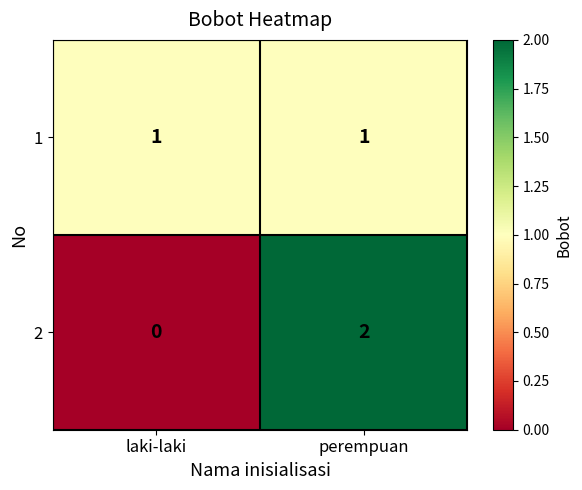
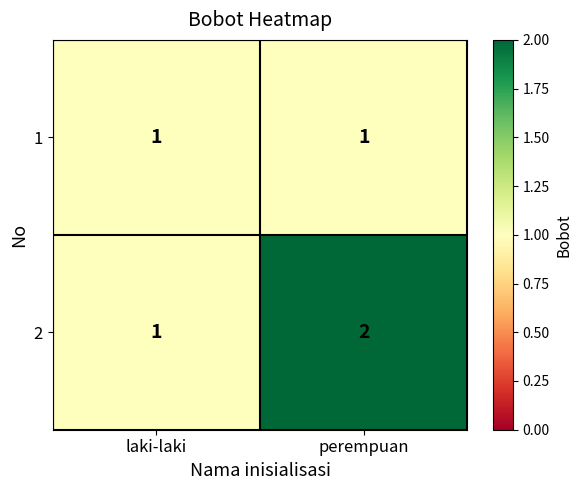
2, laki-laki: 0 -> 1
